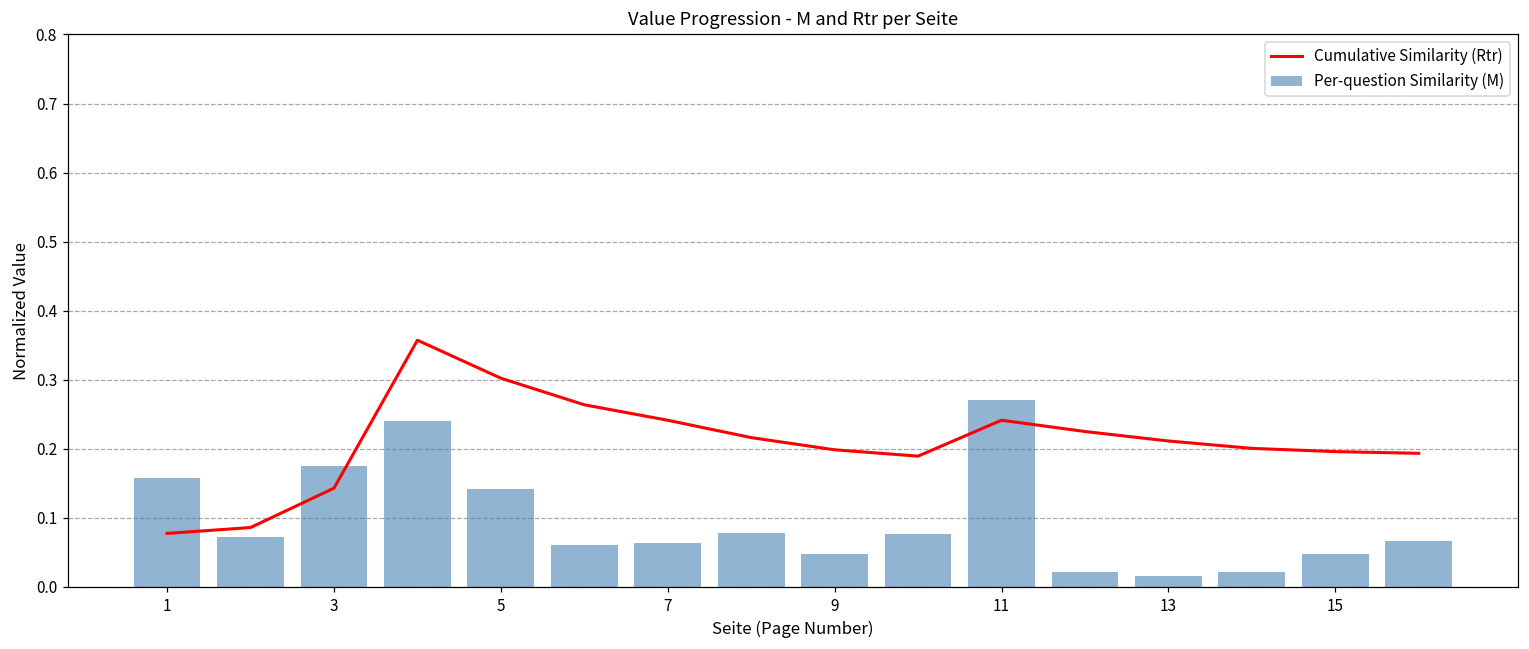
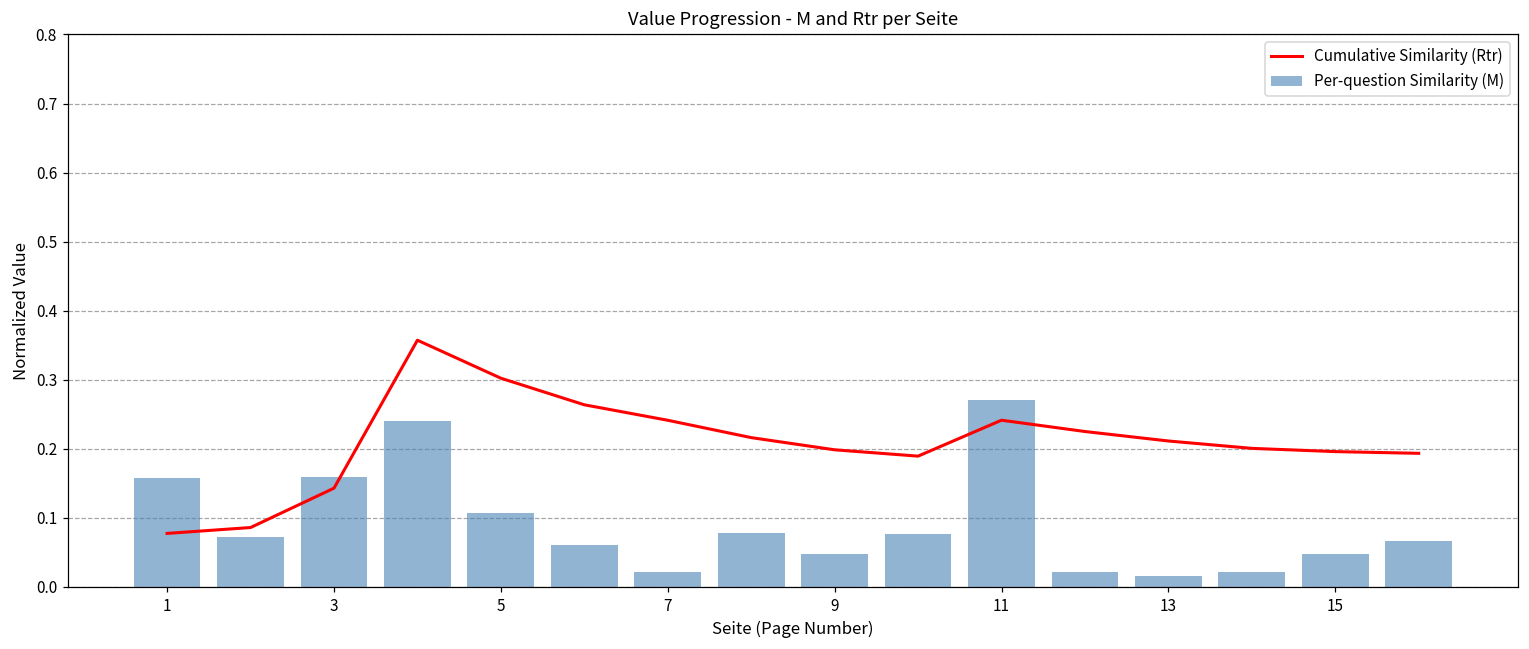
Per-question Similarity (M), 3: 0.17 -> 0.16
Per-question Similarity (M), 5: 0.14 -> 0.11
Per-question Similarity (M), 7: 0.06 -> 0.02
